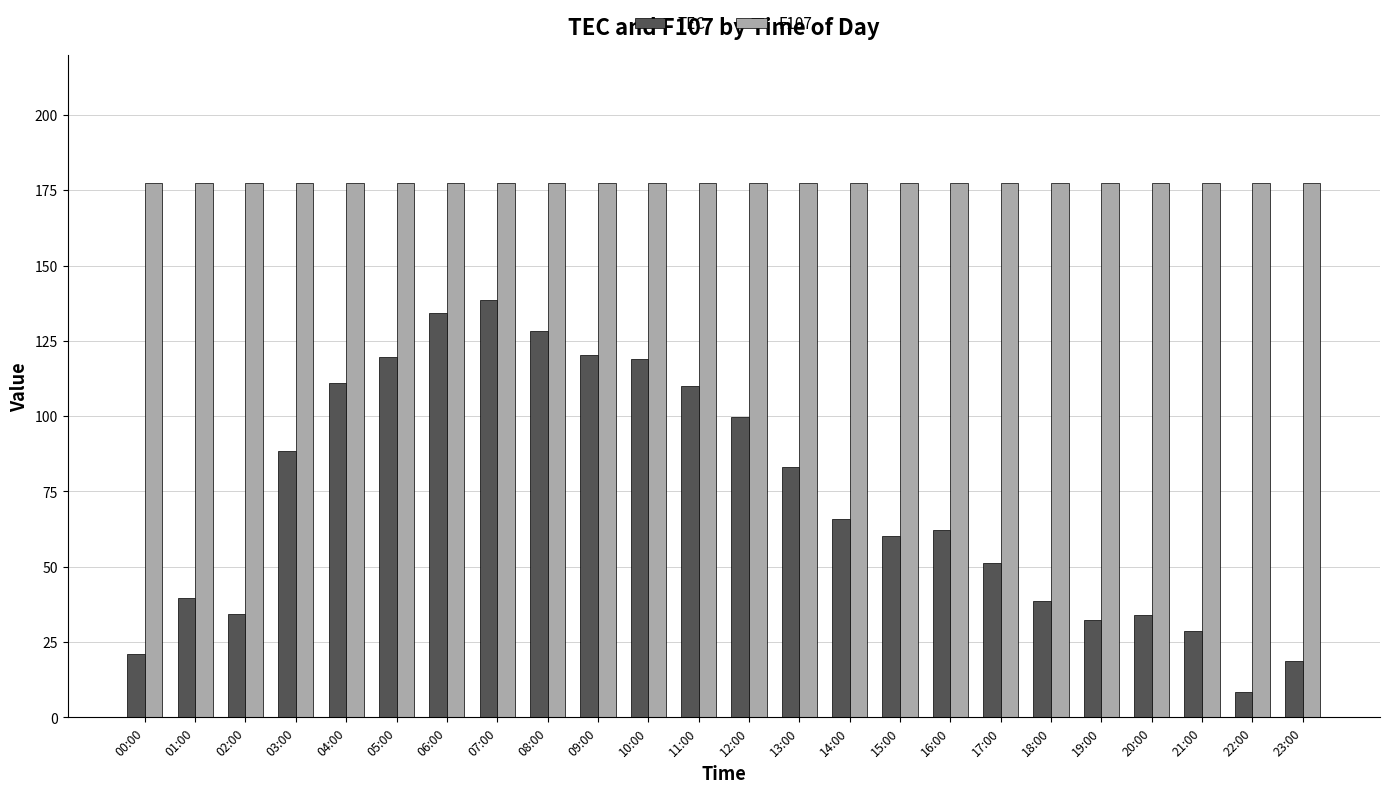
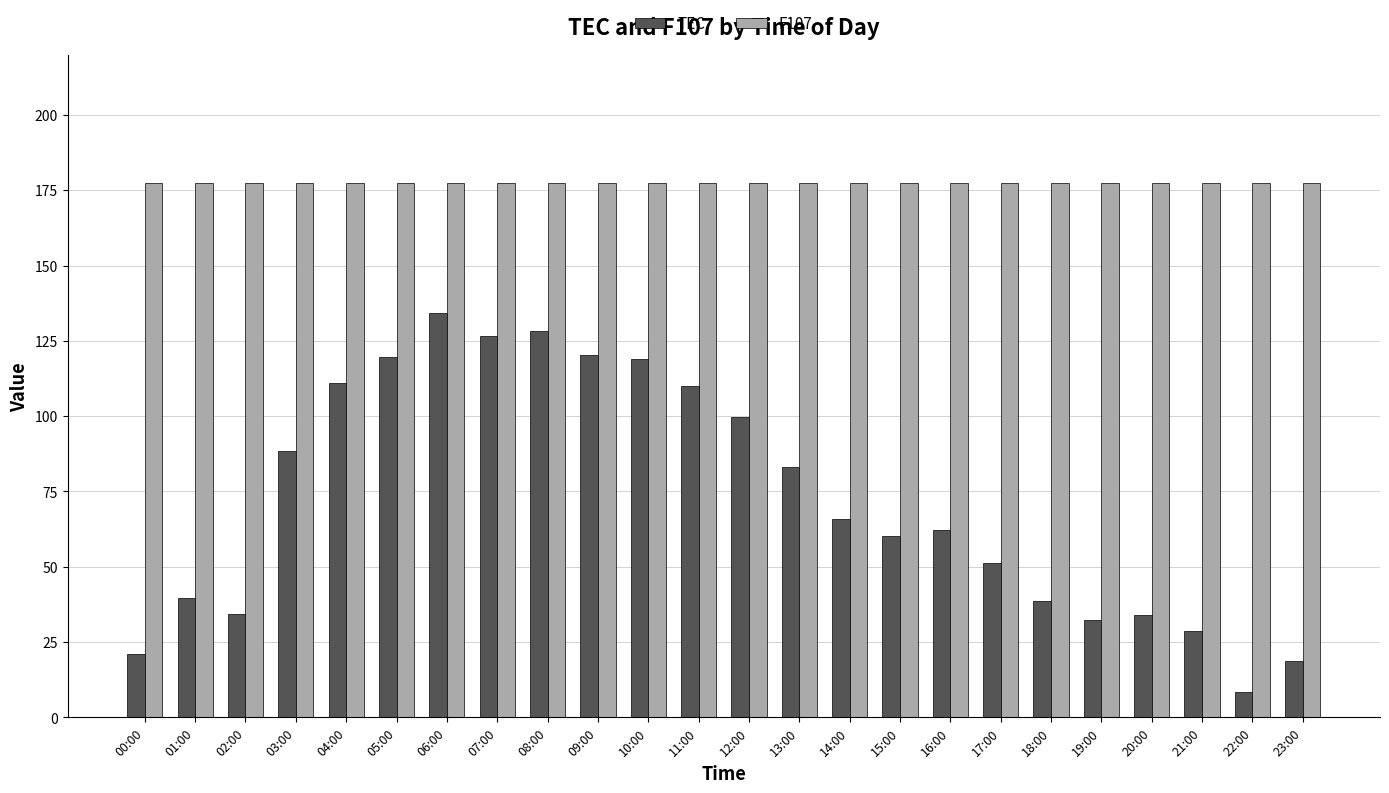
TEC, 07:00: 138 -> 127
